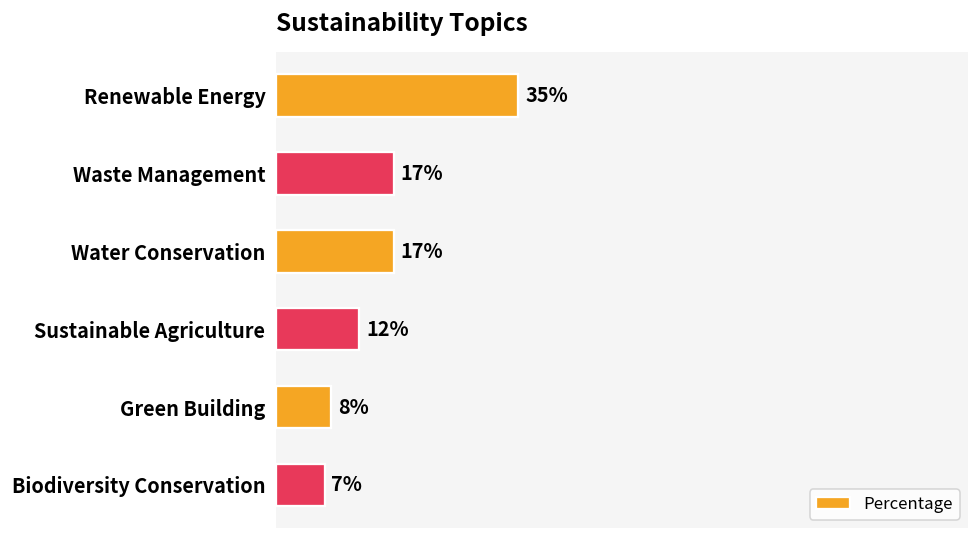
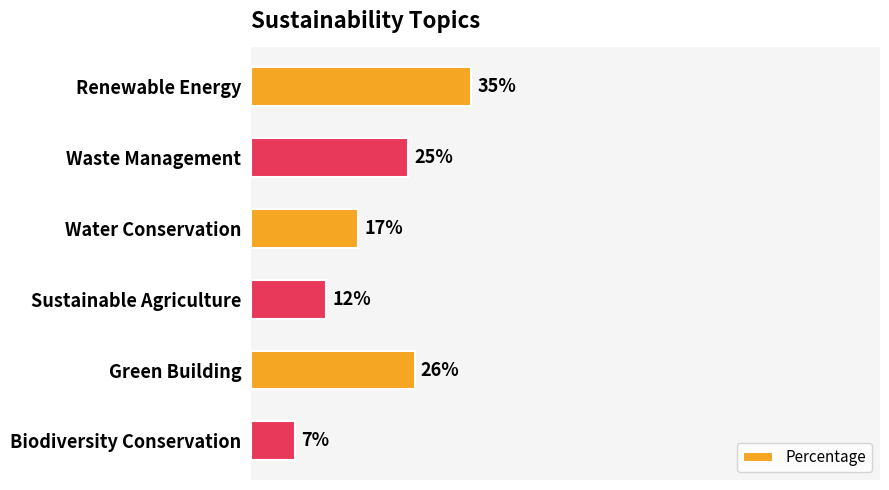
Waste Management: 17% -> 25%
Green Building: 8% -> 26%
